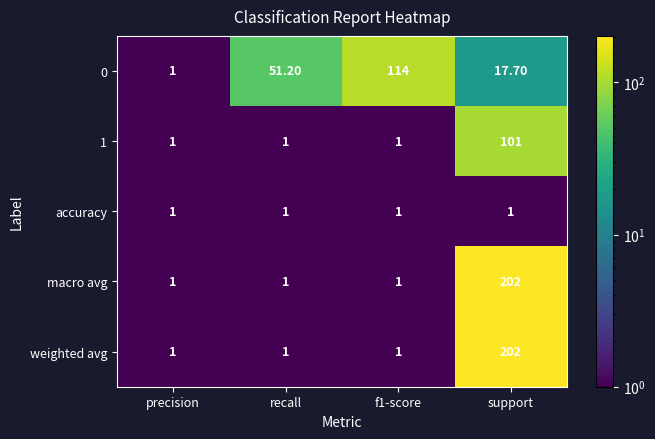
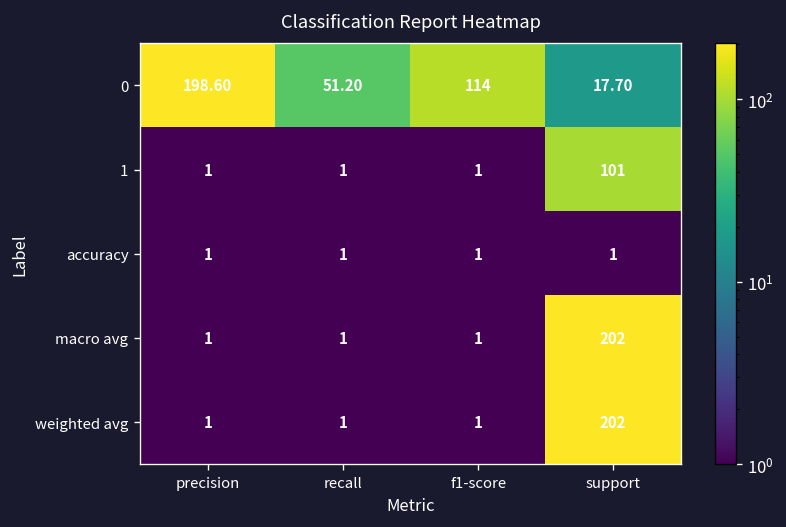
0, precision: 1 -> 198.60
